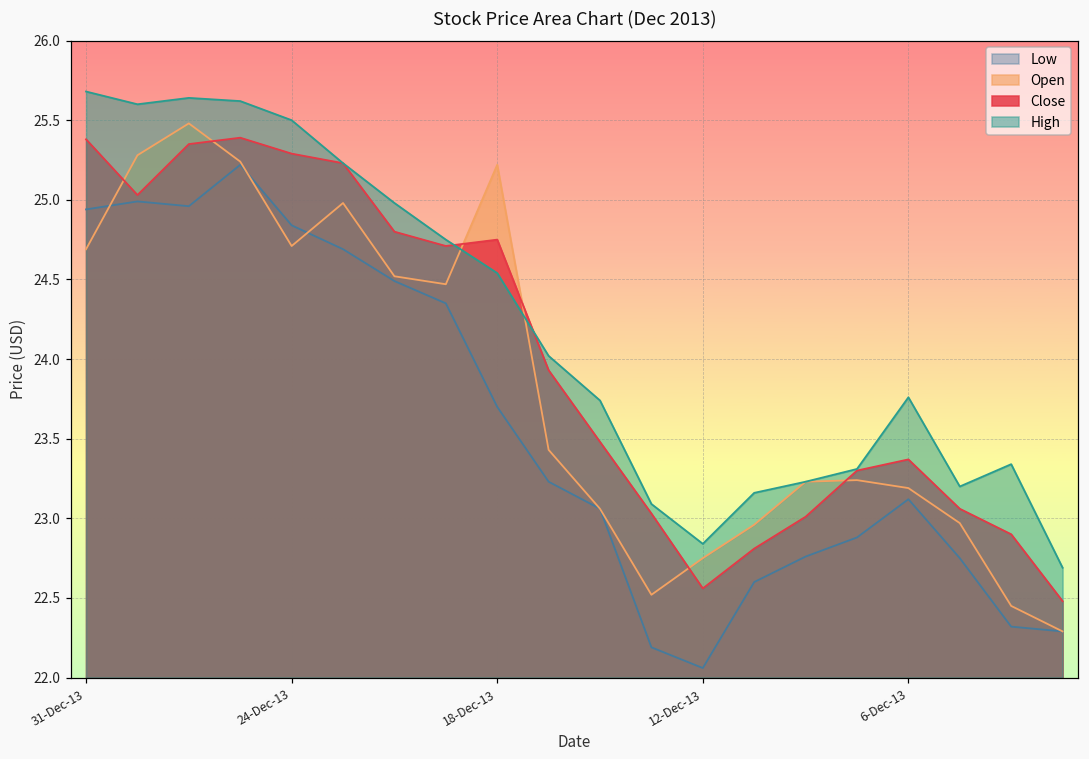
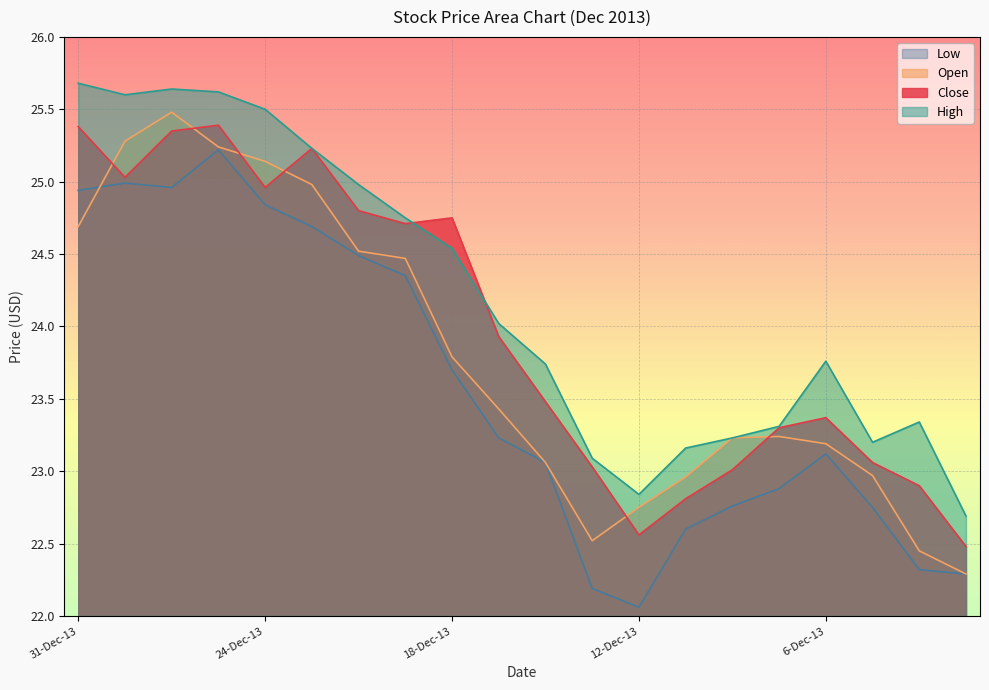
Open, 24-Dec-13: 24.71 -> 25.14
Close, 24-Dec-13: 25.29 -> 24.96
Open, 18-Dec-13: 25.22 -> 23.79
